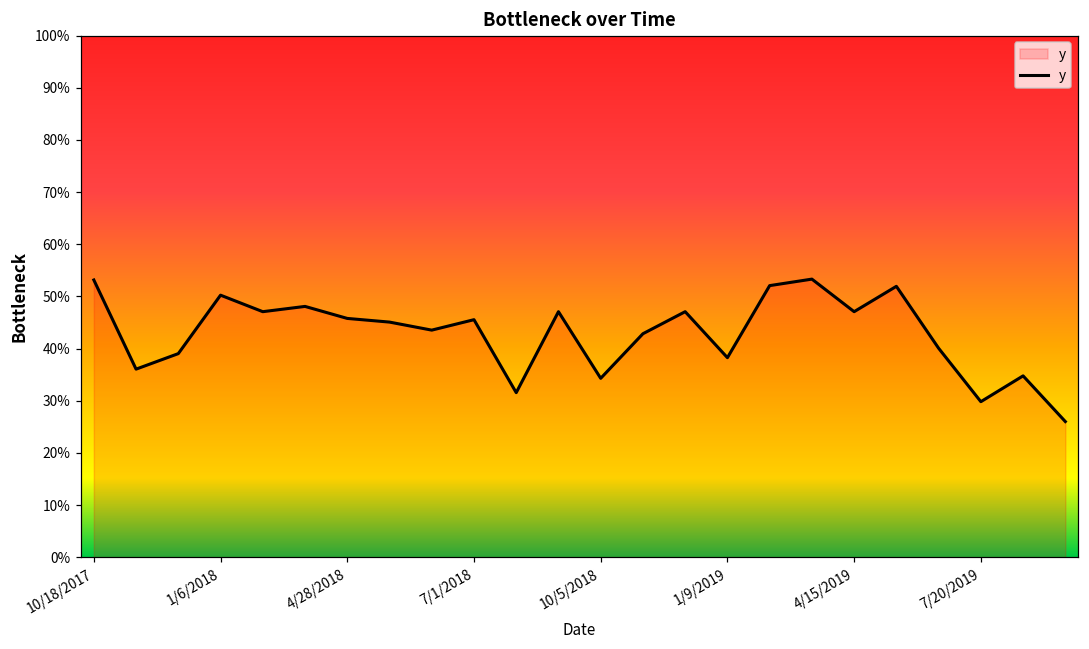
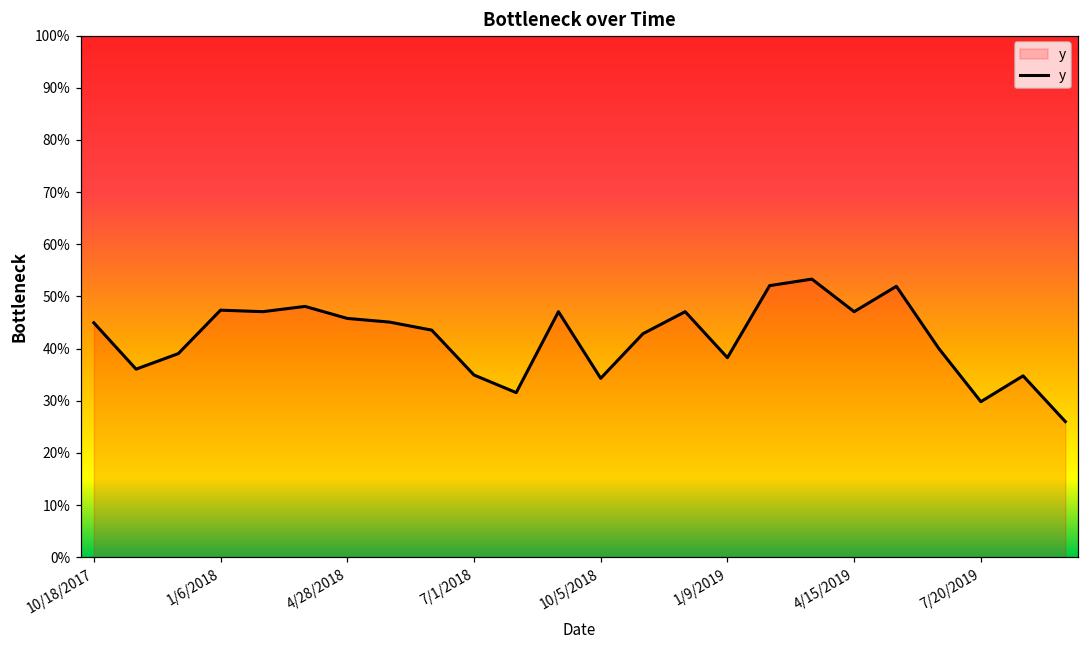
10/18/2017: 53% -> 45%
1/6/2018: 50% -> 47%
7/1/2018: 46% -> 35%
